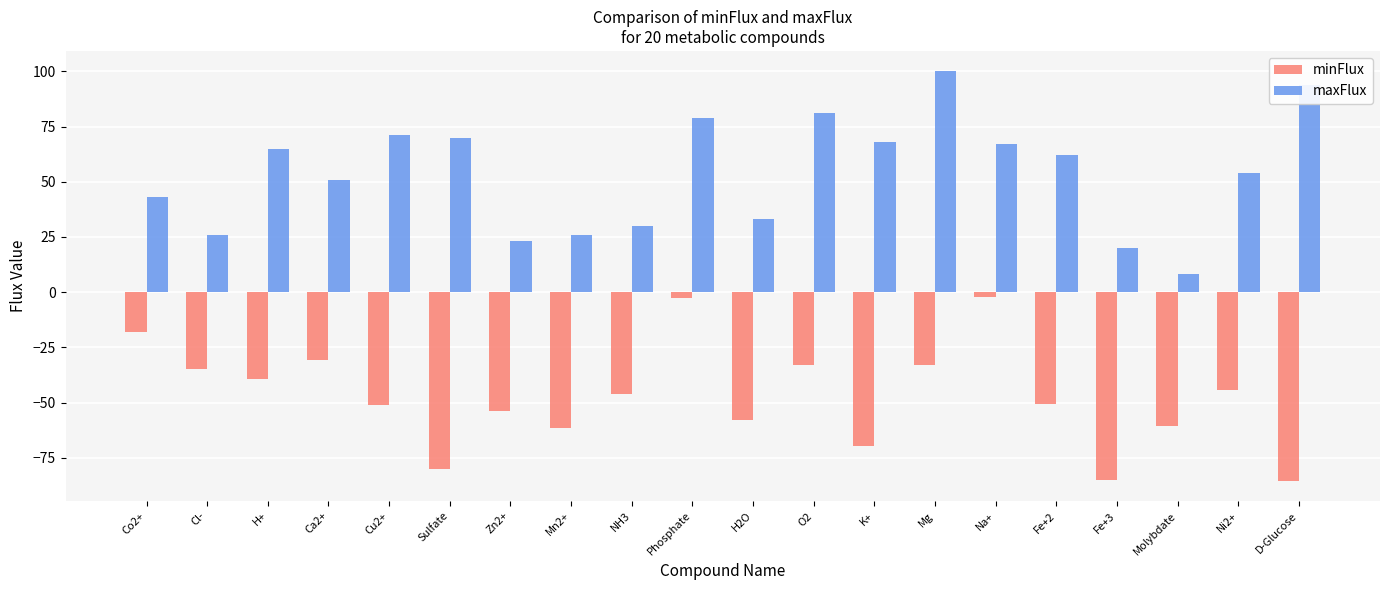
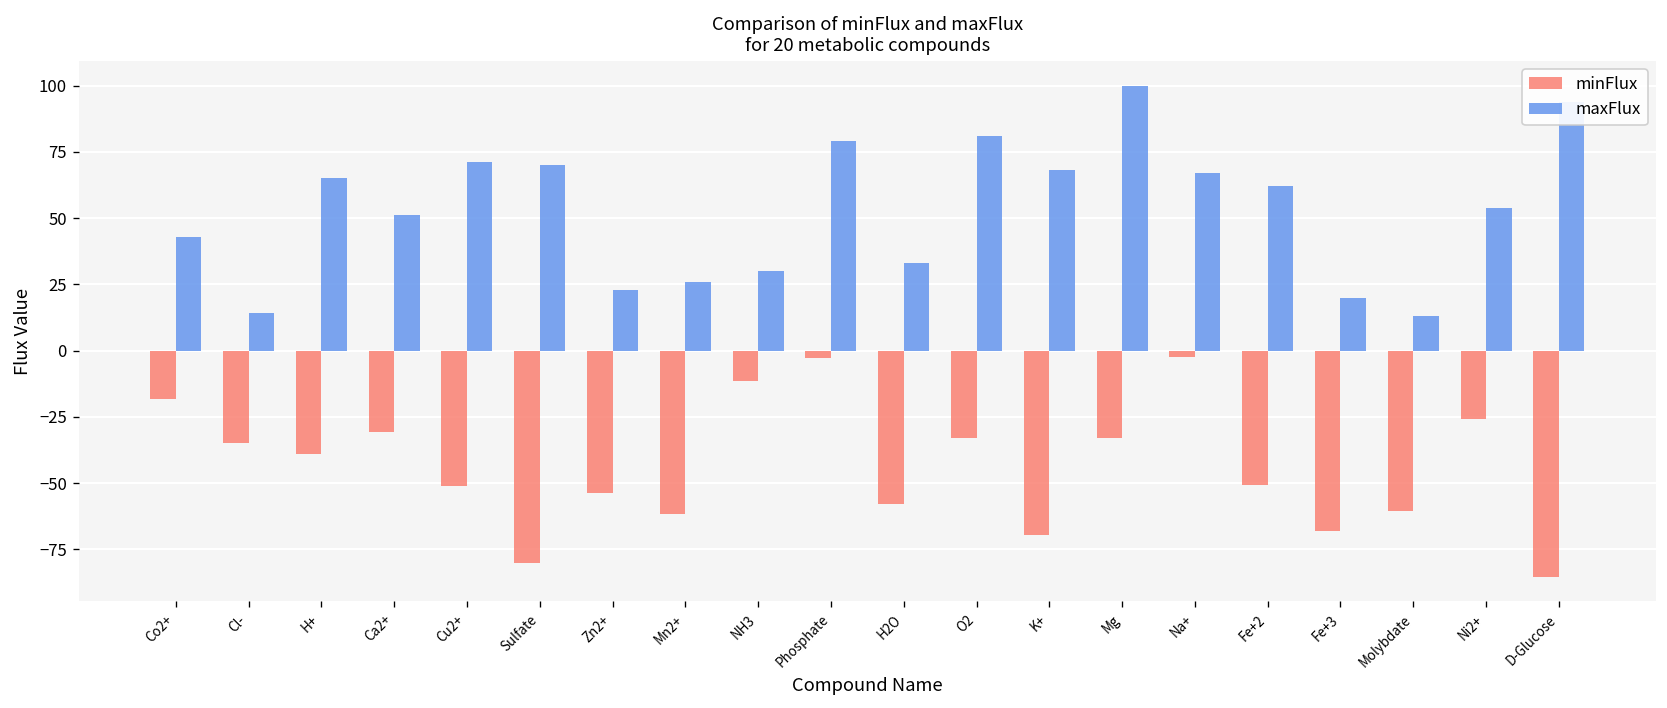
maxFlux, Cl-: 26 -> 14
minFlux, NH3: -46 -> -11
minFlux, Fe+3: -85 -> -68
maxFlux, Molybdate: 8 -> 13
minFlux, Ni2+: -44 -> -26
